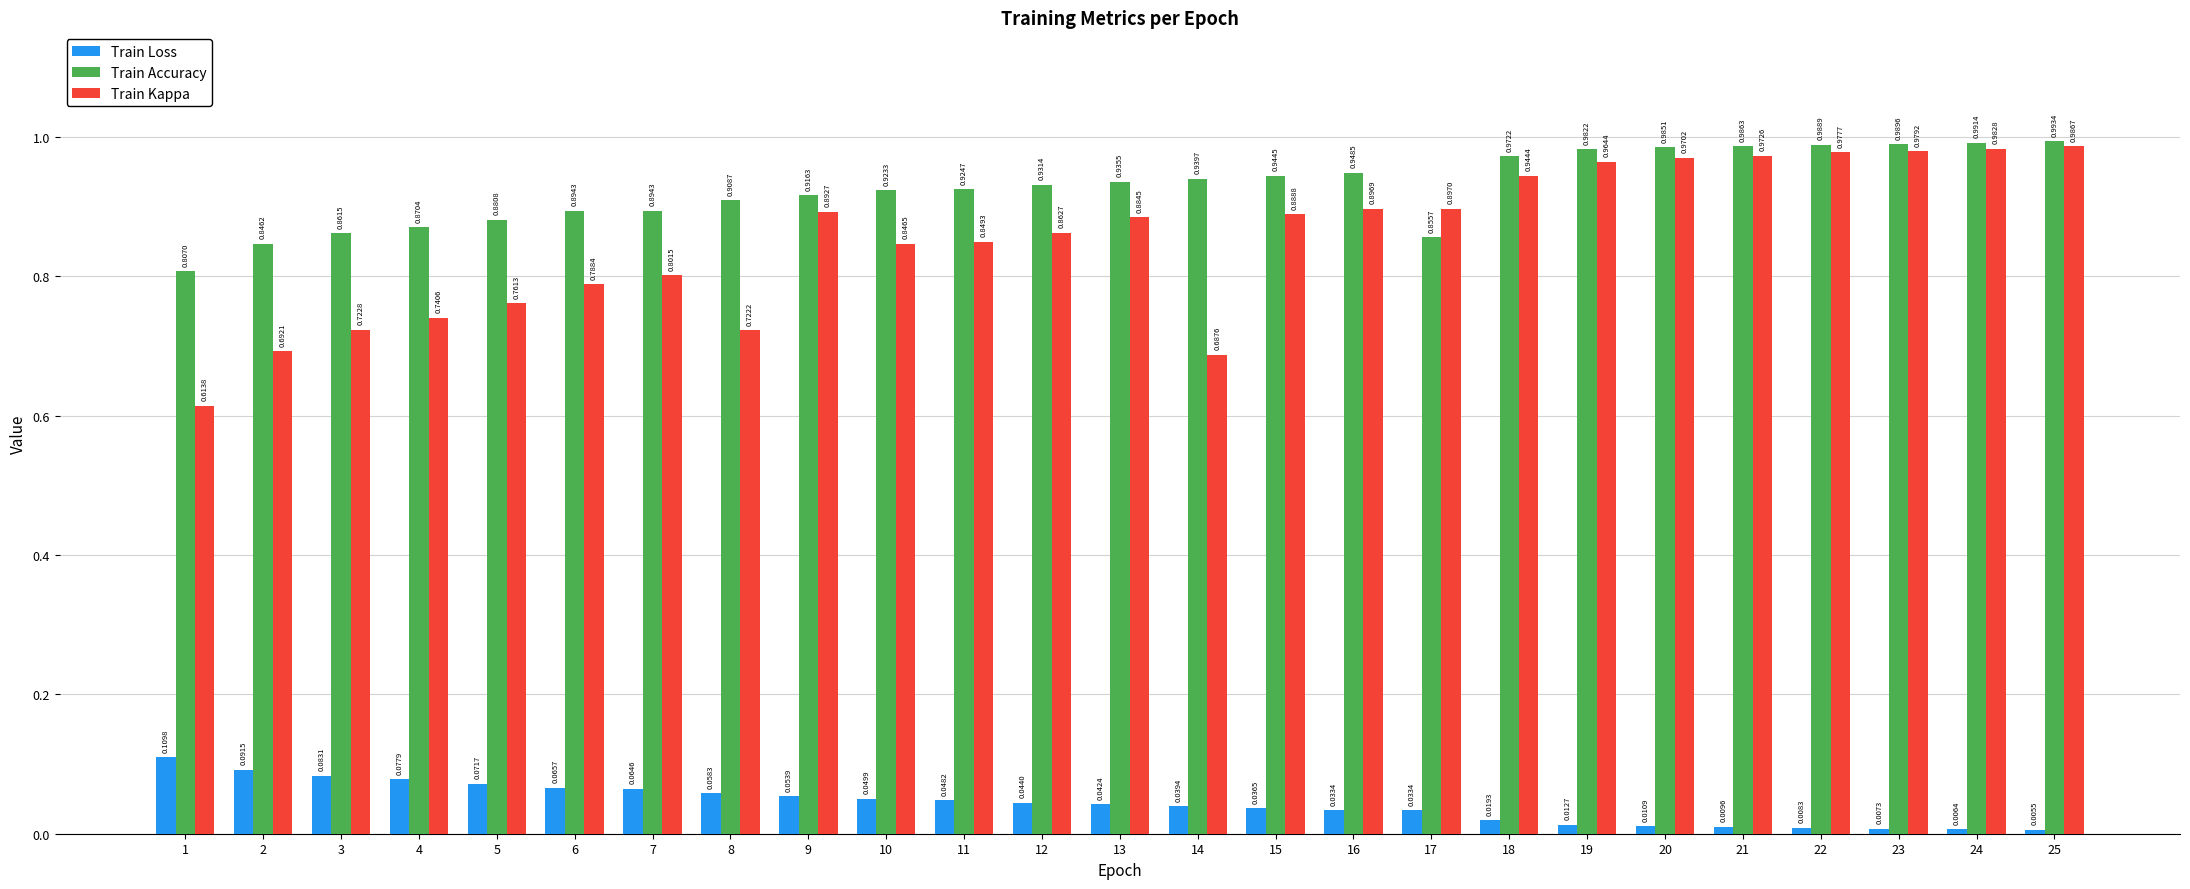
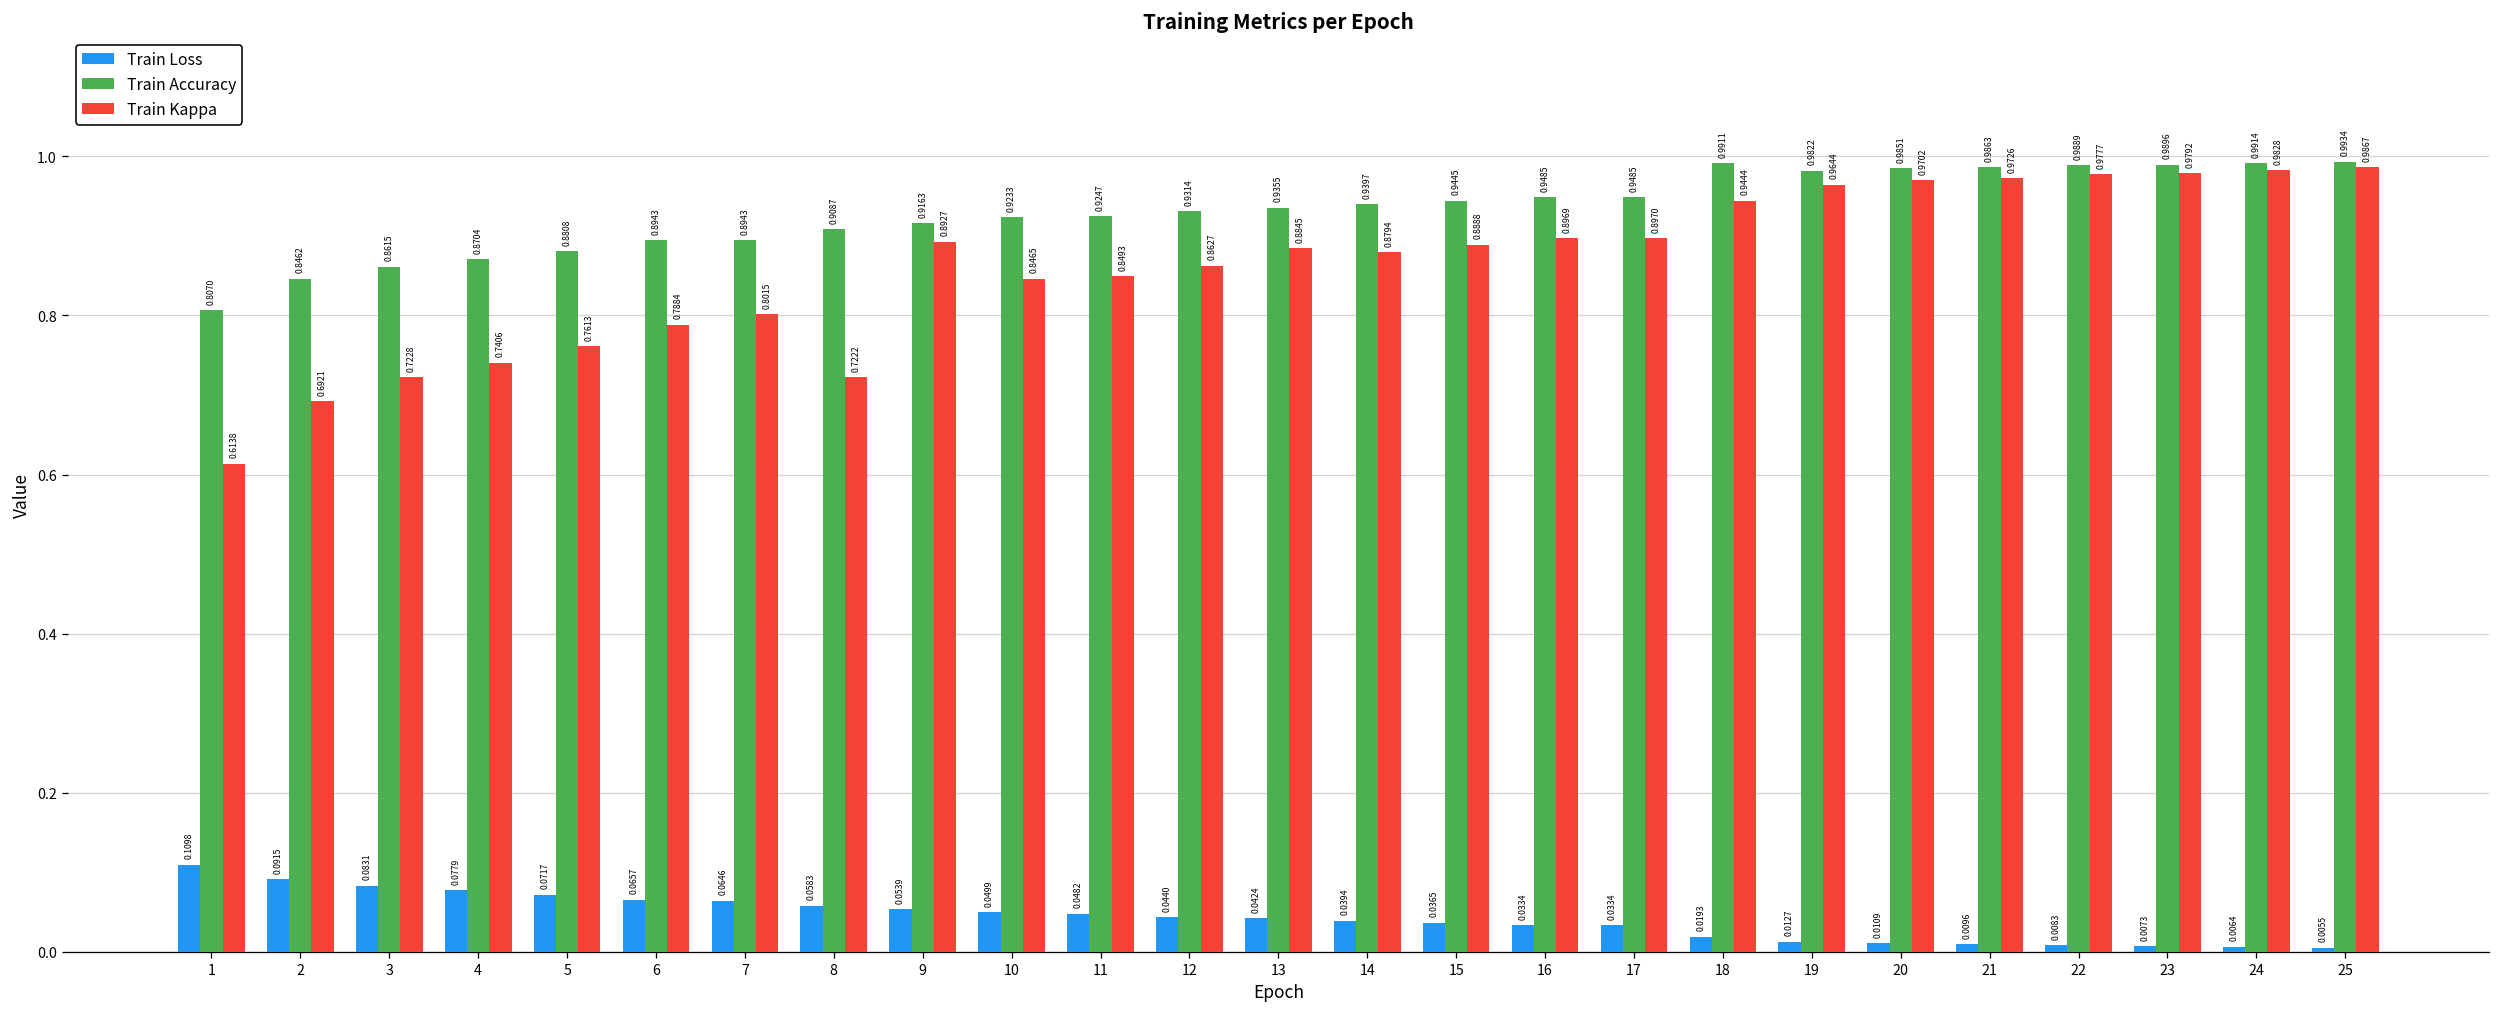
Train Kappa, 14: 0.6876 -> 0.8794
Train Accuracy, 17: 0.8557 -> 0.9485
Train Accuracy, 18: 0.9722 -> 0.9911
